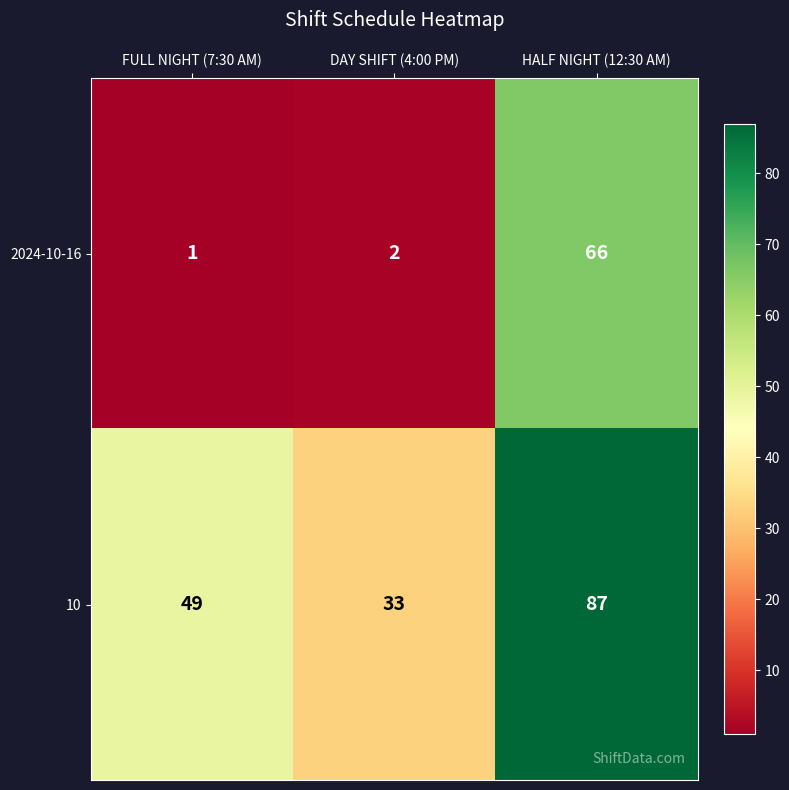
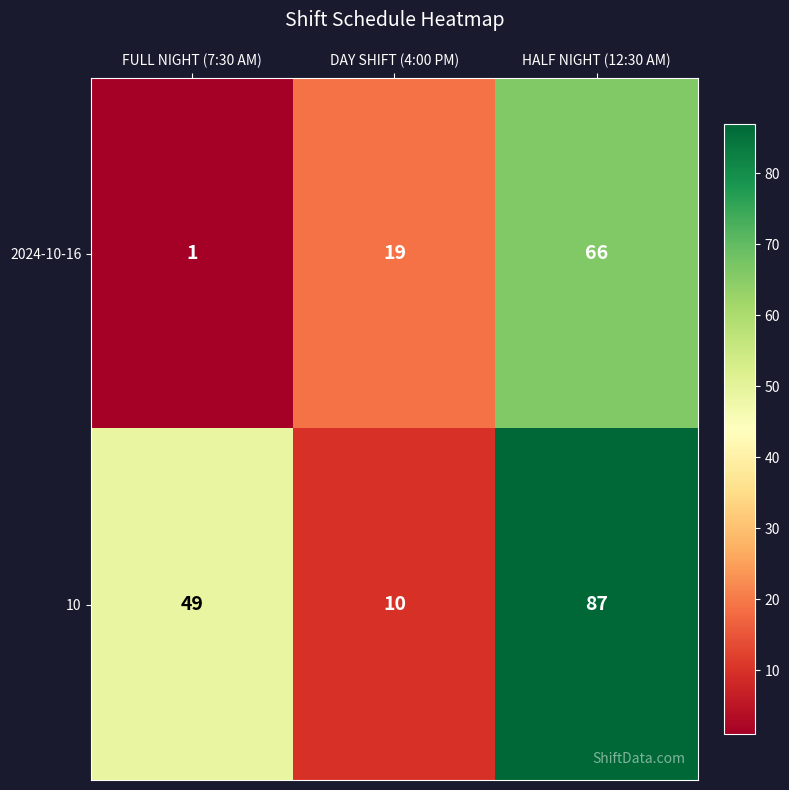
2024-10-16, DAY SHIFT (4:00 PM): 2 -> 19
10, DAY SHIFT (4:00 PM): 33 -> 10
